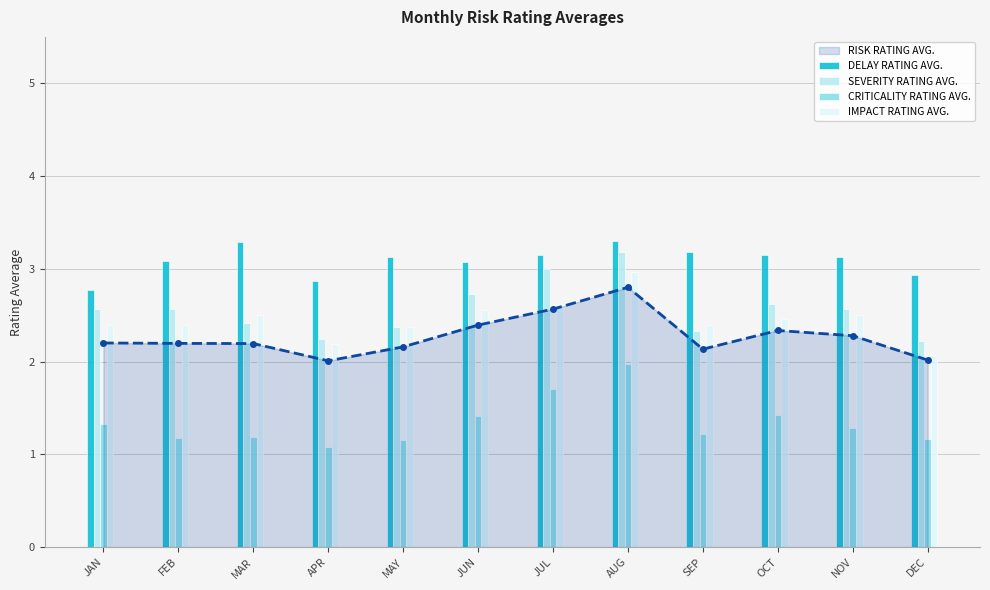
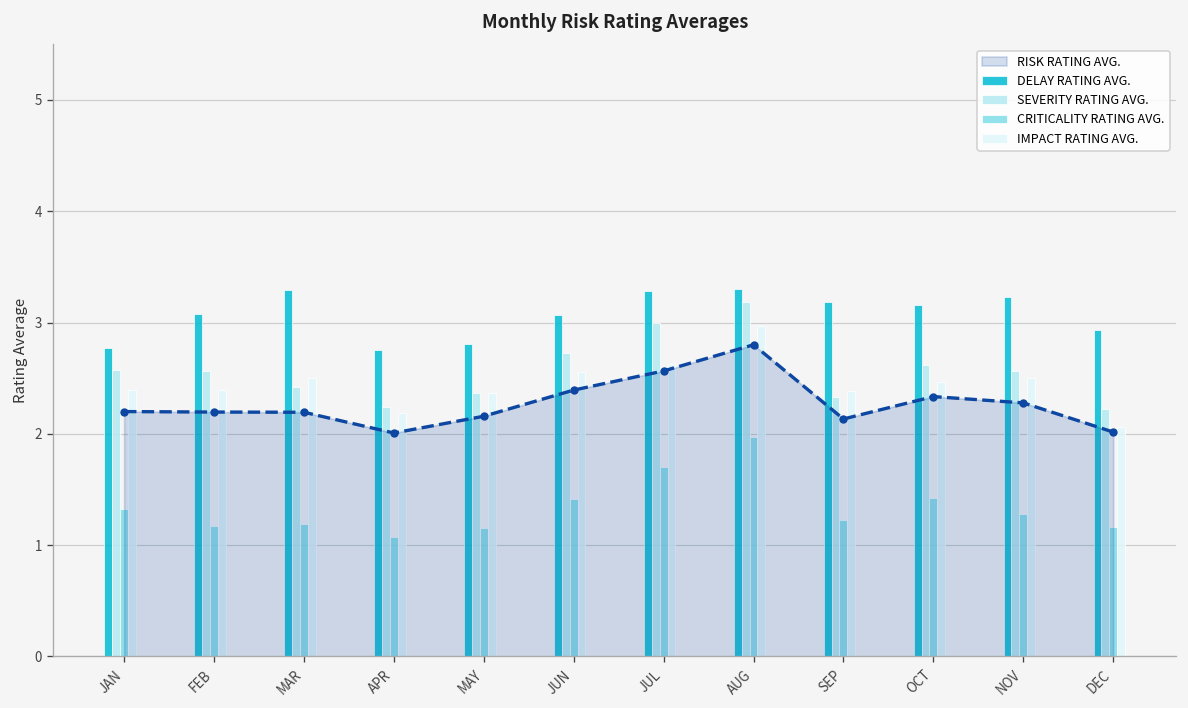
DELAY RATING AVG., APR: 2.9 -> 2.8
DELAY RATING AVG., MAY: 3.1 -> 2.8
DELAY RATING AVG., JUL: 3.2 -> 3.3
DELAY RATING AVG., NOV: 3.1 -> 3.2
